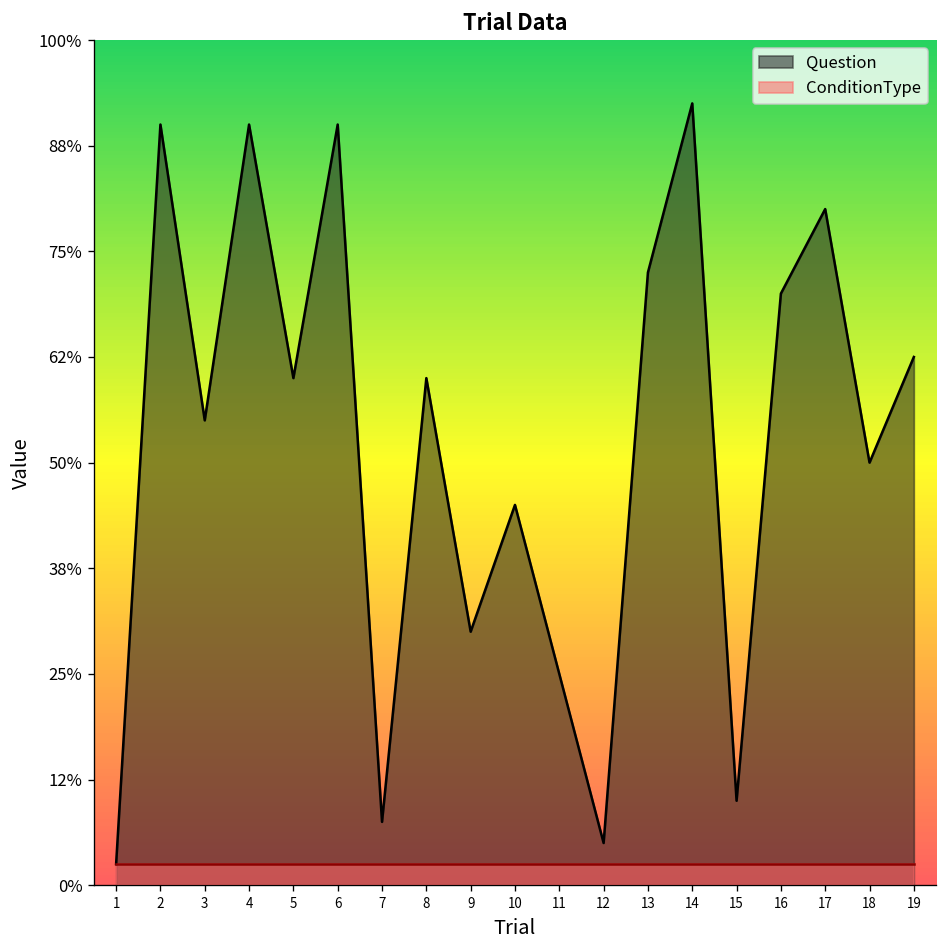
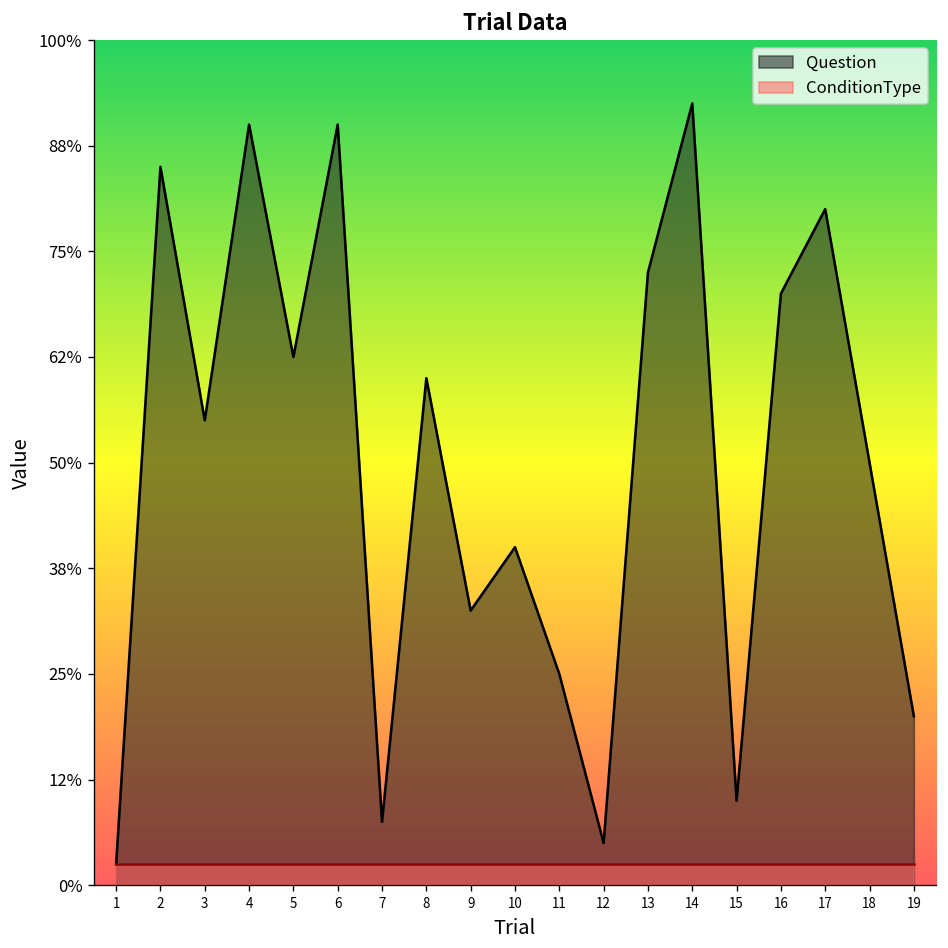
Question, 2: 90% -> 85%
Question, 5: 60% -> 63%
Question, 9: 30% -> 33%
Question, 10: 45% -> 40%
Question, 19: 63% -> 20%
